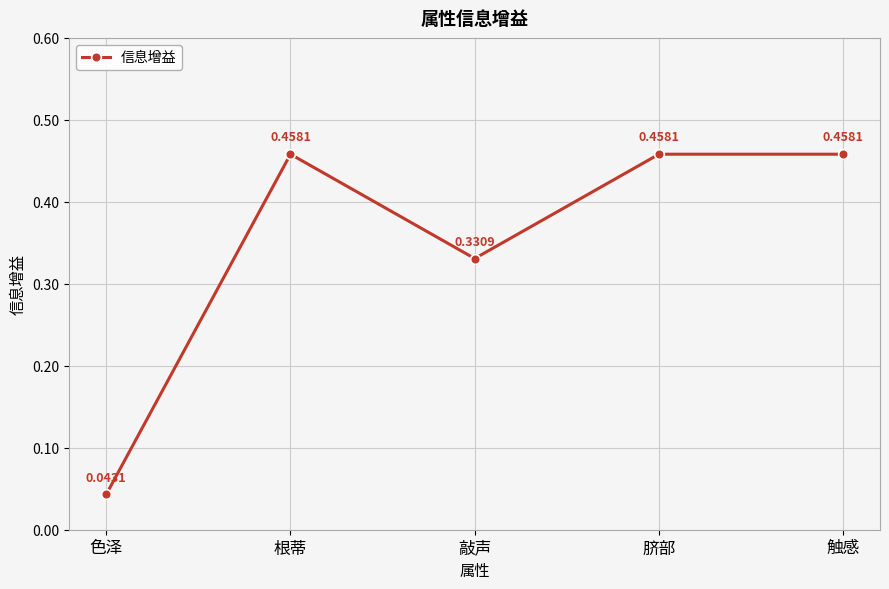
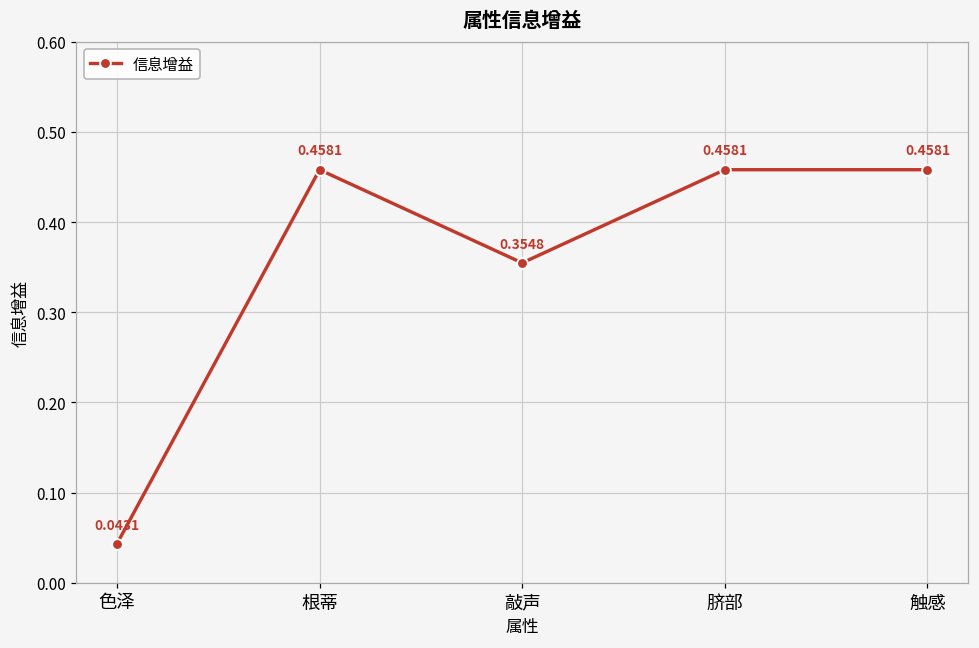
敲声: 0.3309 -> 0.3548
